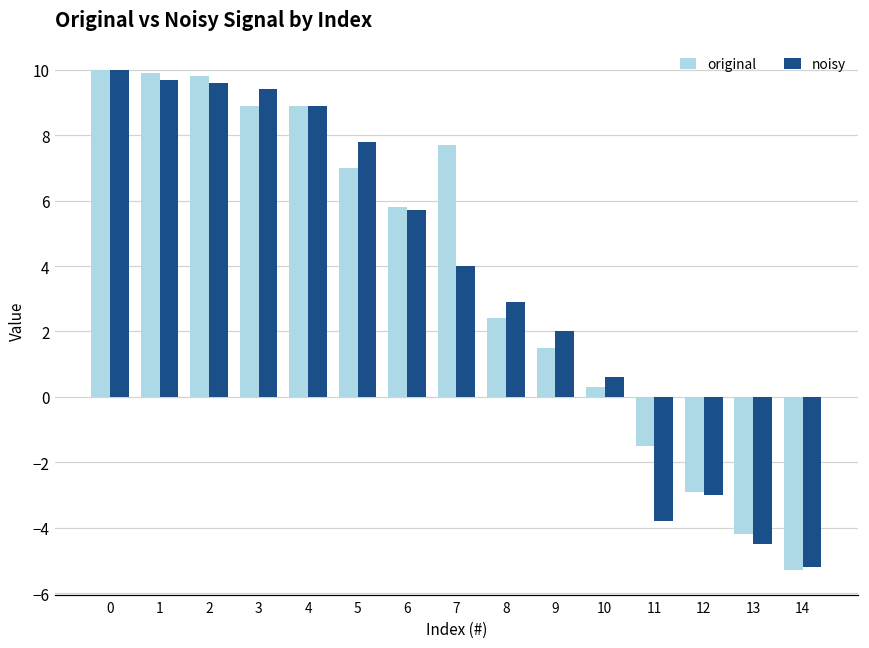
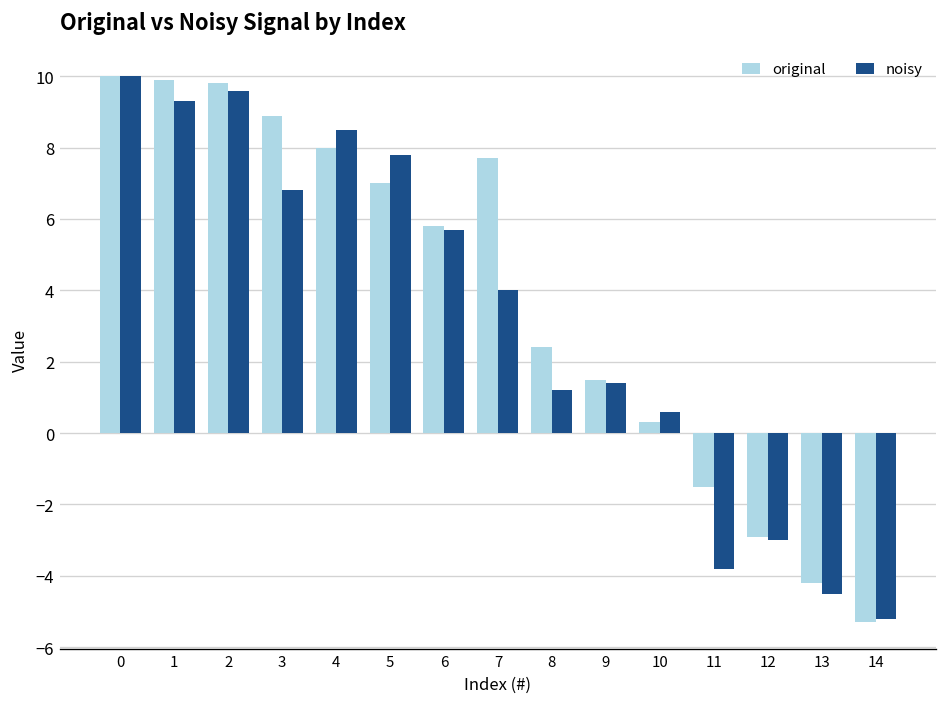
noisy, 1: 9.7 -> 9.3
noisy, 3: 9.4 -> 6.8
original, 4: 8.9 -> 8.0
noisy, 4: 8.9 -> 8.5
noisy, 8: 2.9 -> 1.2
noisy, 9: 2.0 -> 1.4
